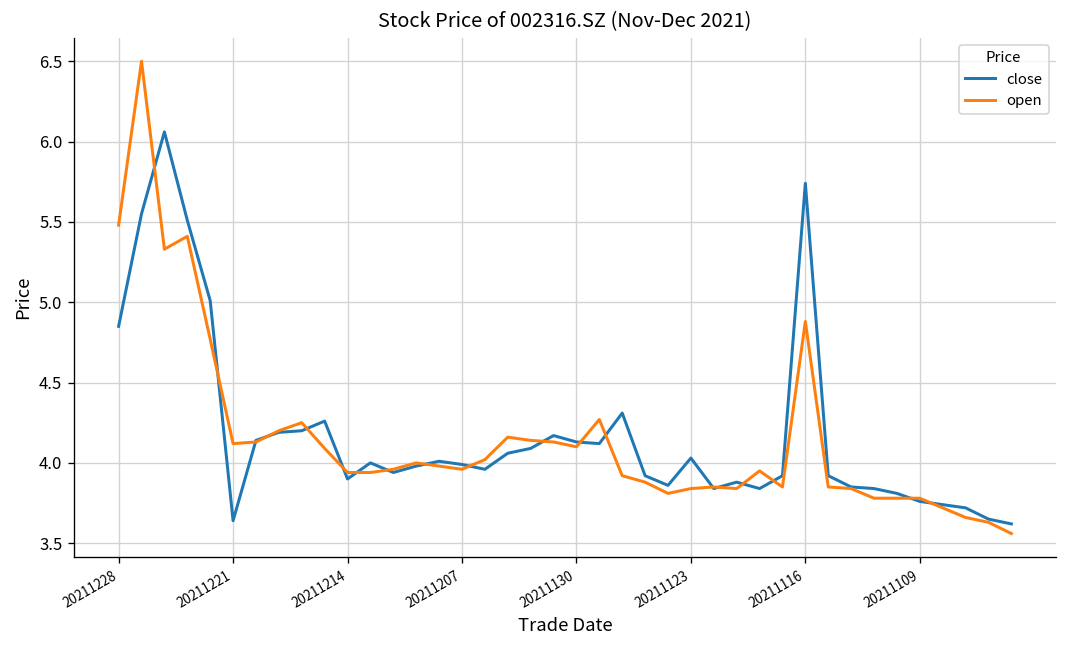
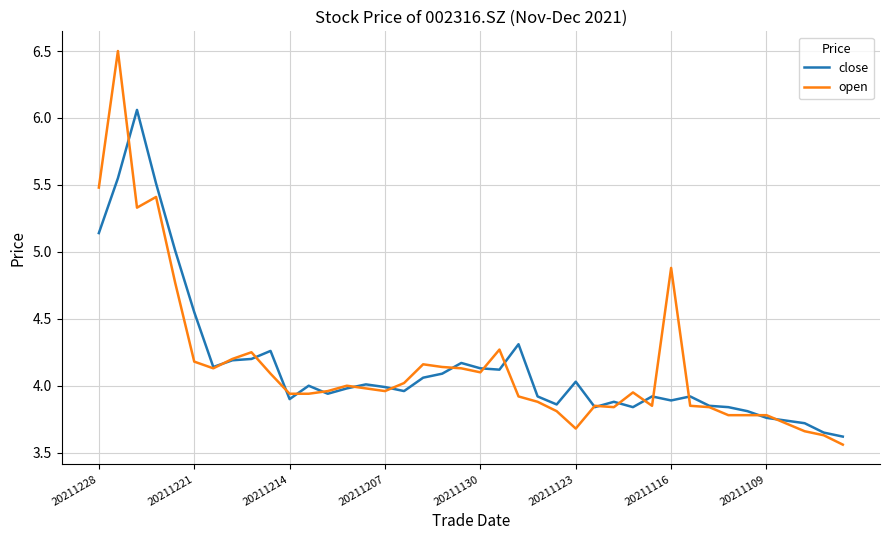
close, 20211228: 4.85 -> 5.14
close, 20211221: 3.64 -> 4.55
open, 20211221: 4.12 -> 4.18
open, 20211123: 3.84 -> 3.68
close, 20211116: 5.74 -> 3.89
